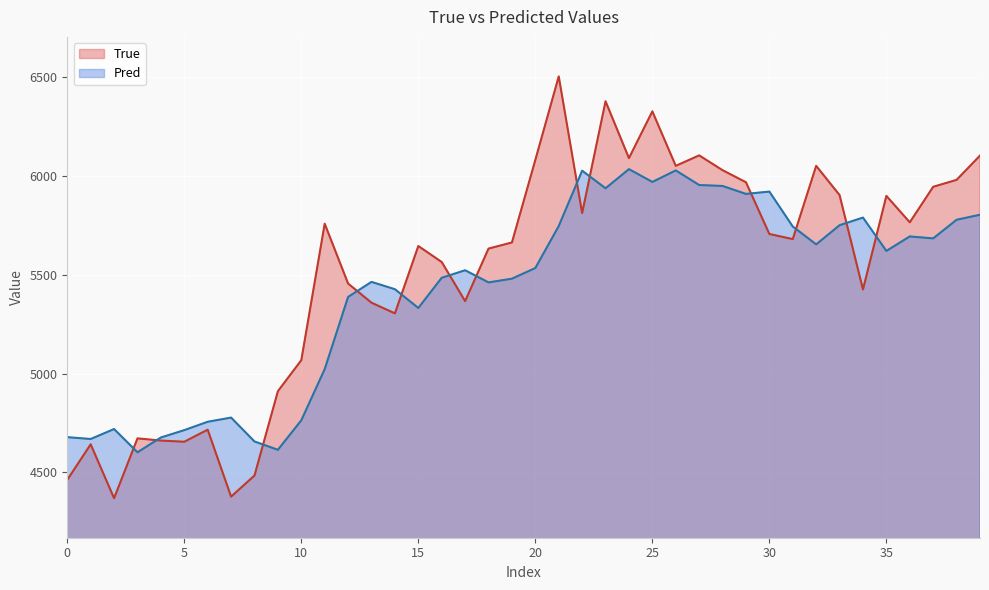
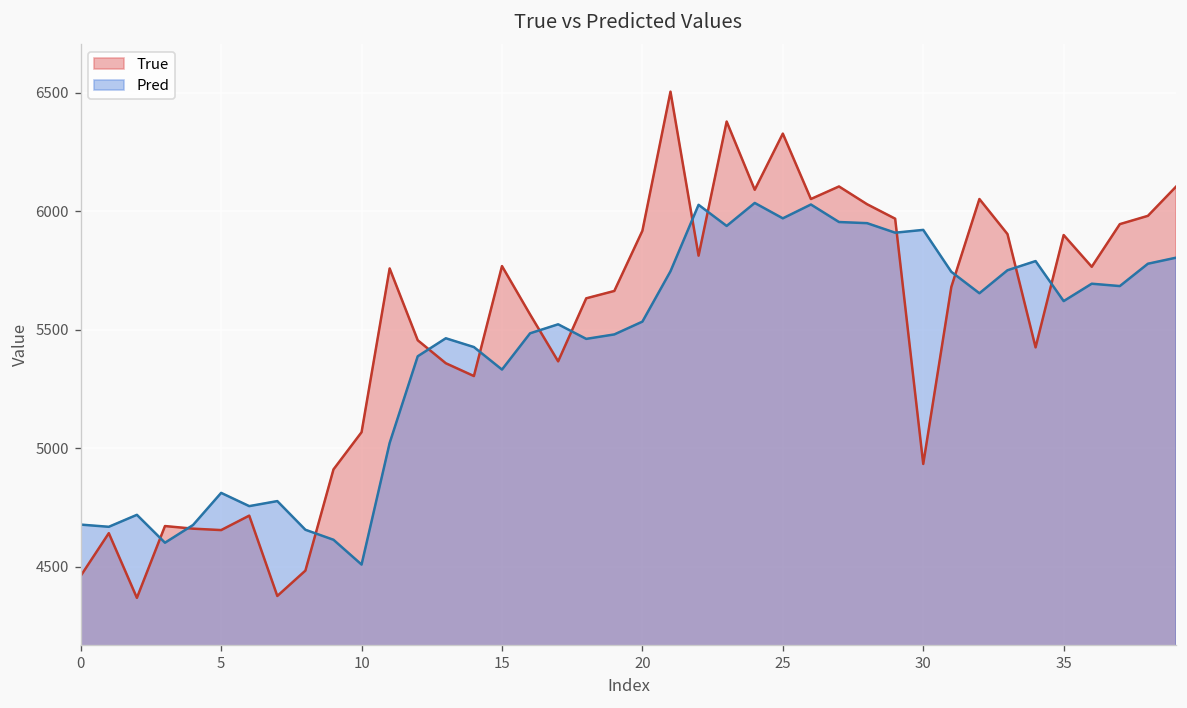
Pred, 5: 4710 -> 4810
Pred, 10: 4760 -> 4510
True, 15: 5650 -> 5770
True, 20: 6080 -> 5920
True, 30: 5710 -> 4930
